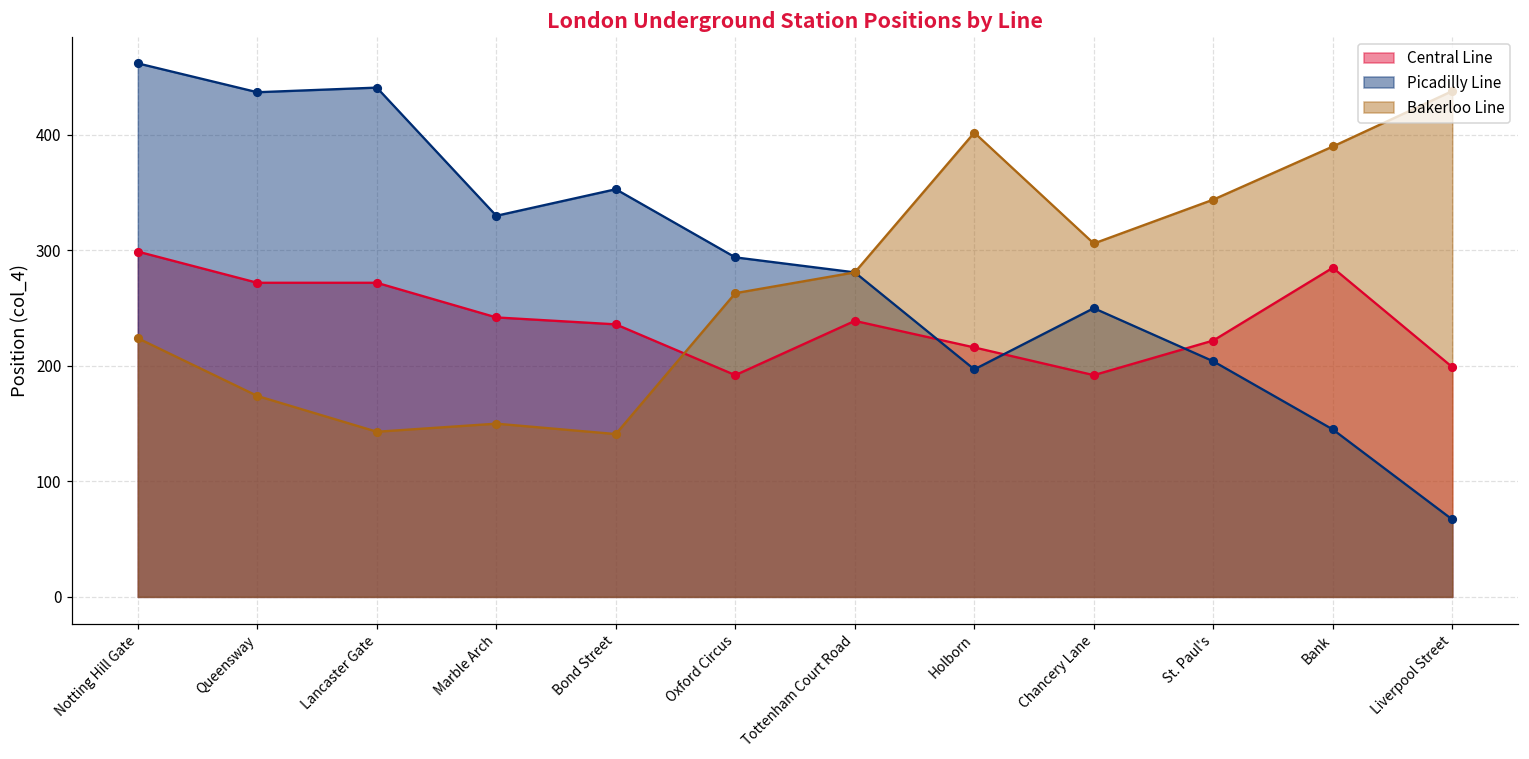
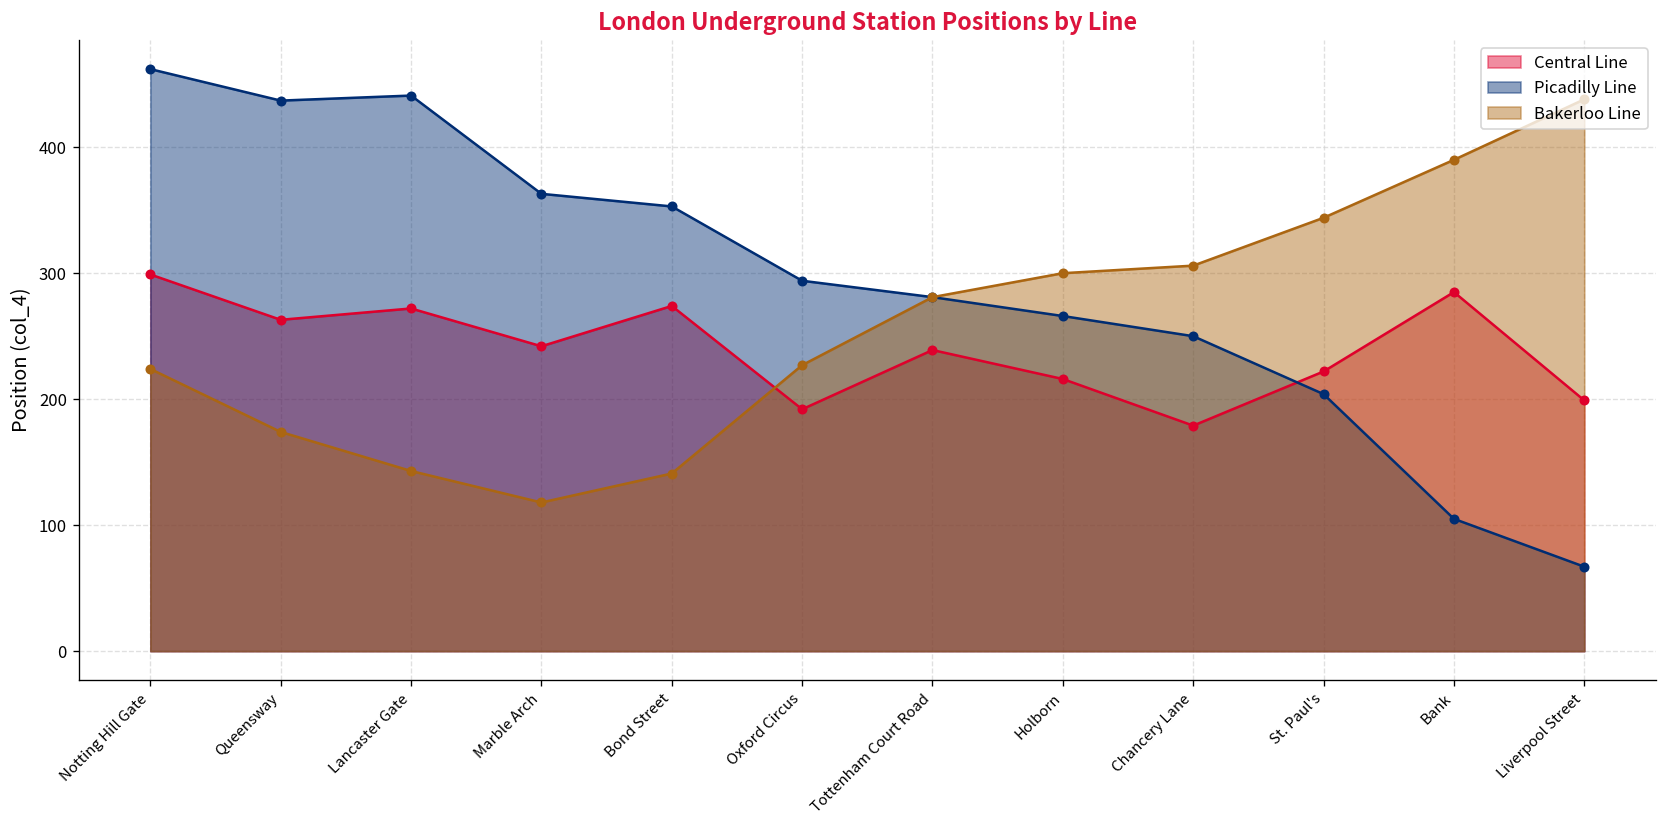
Central Line, Queensway: 272 -> 263
Picadilly Line, Marble Arch: 330 -> 363
Bakerloo Line, Marble Arch: 150 -> 118
Central Line, Bond Street: 236 -> 274
Bakerloo Line, Oxford Circus: 263 -> 227
Picadilly Line, Holborn: 197 -> 266
Bakerloo Line, Holborn: 402 -> 300
Central Line, Chancery Lane: 192 -> 179
Picadilly Line, Bank: 145 -> 105
